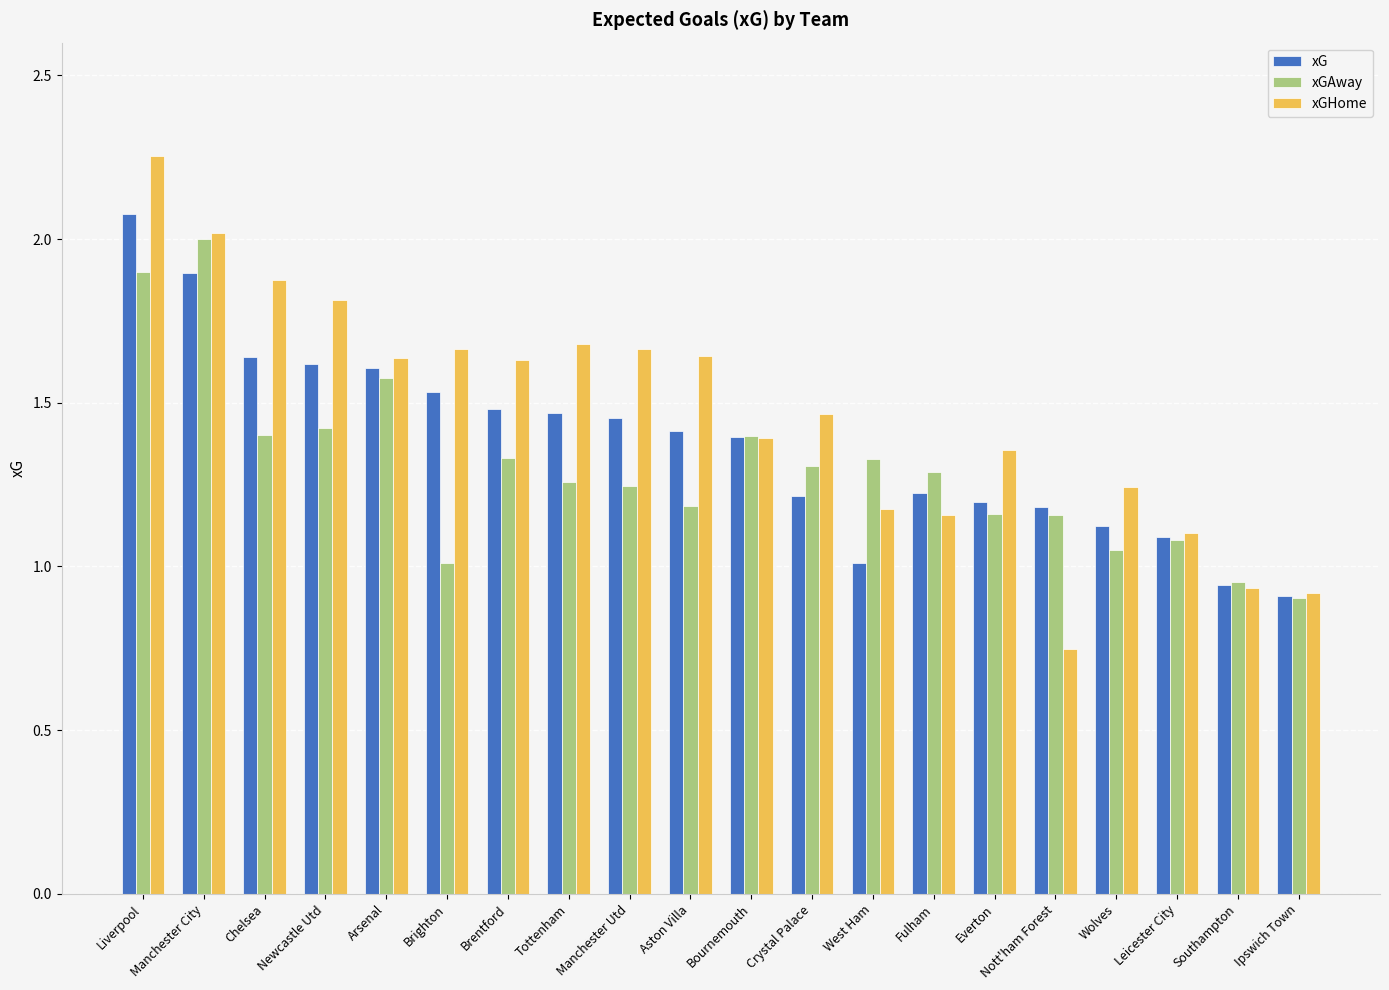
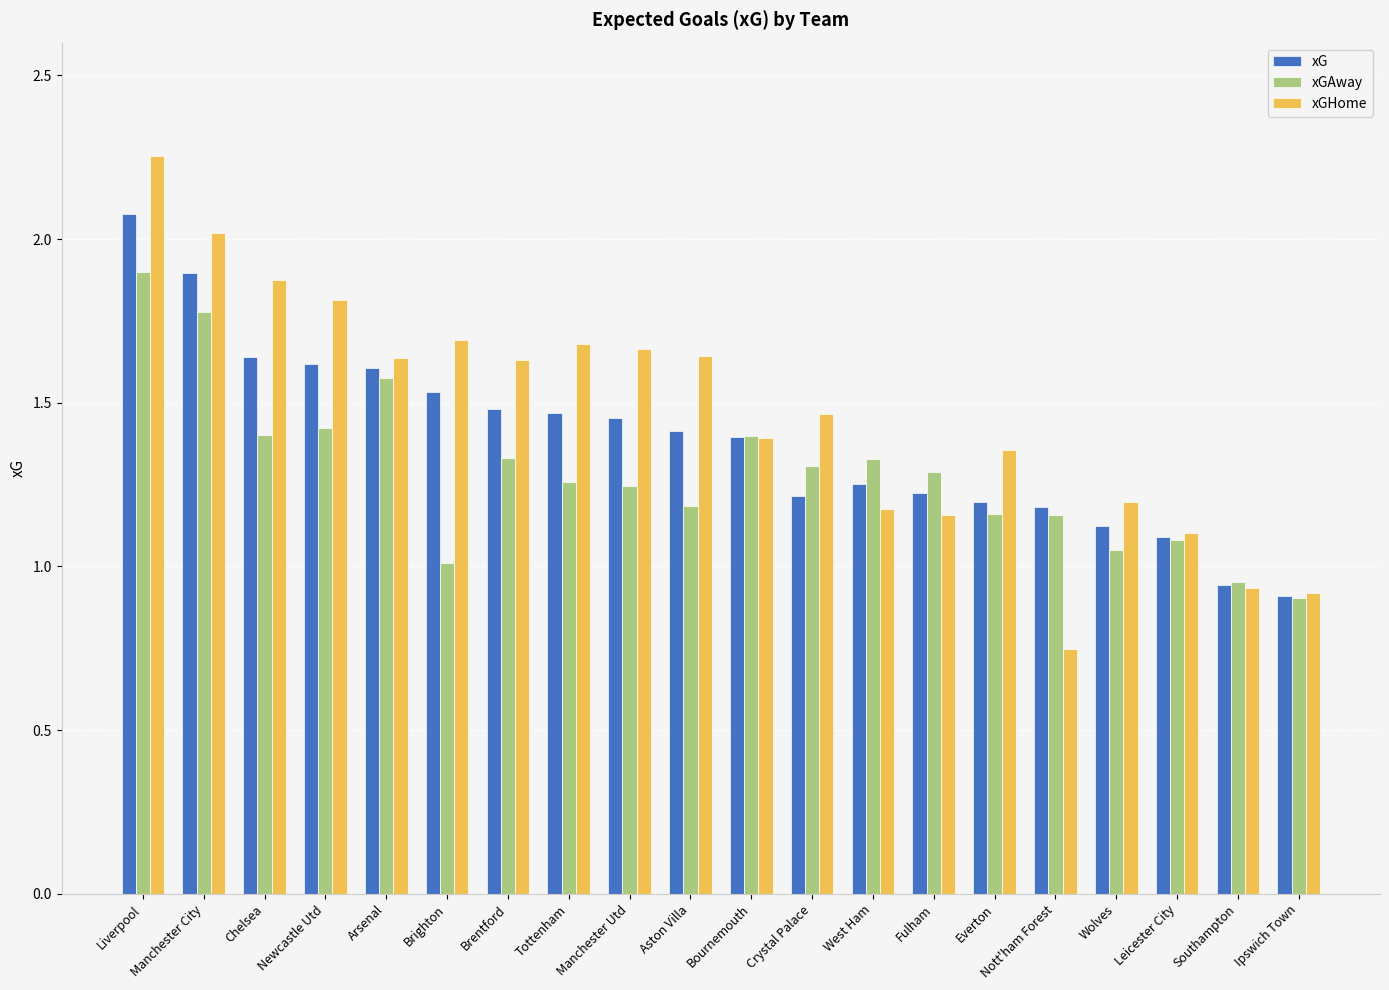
xGAway, Manchester City: 2.00 -> 1.78
xGHome, Brighton: 1.66 -> 1.69
xG, West Ham: 1.01 -> 1.25
xGHome, Wolves: 1.24 -> 1.20
